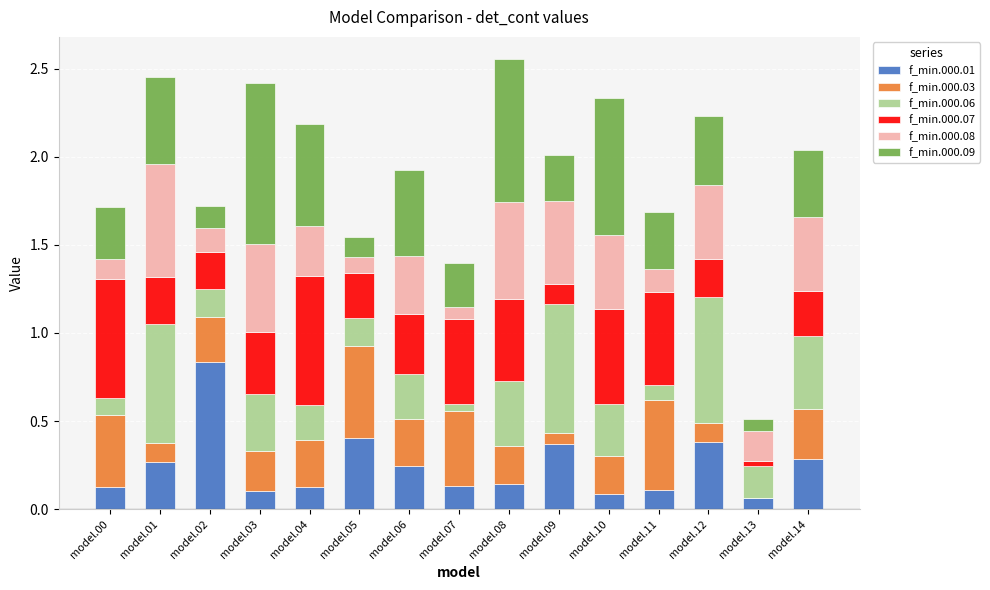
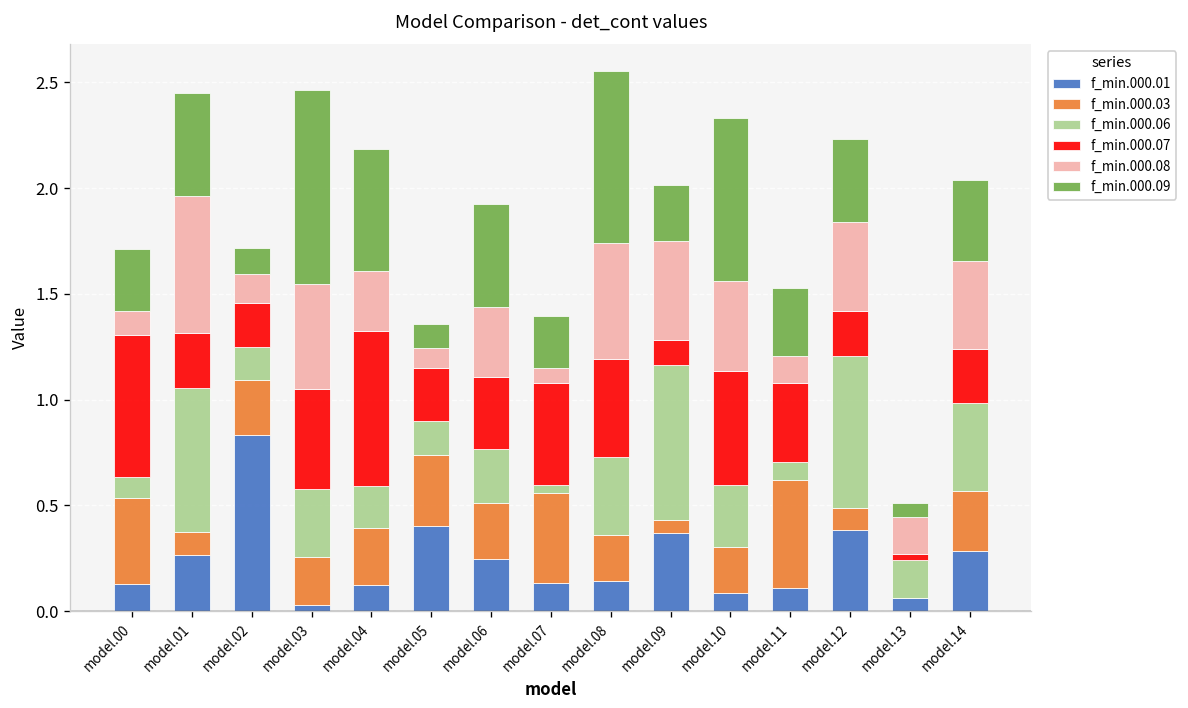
f_min.000.01, model.03: 0.10 -> 0.03
f_min.000.07, model.03: 0.35 -> 0.47
f_min.000.03, model.05: 0.52 -> 0.34
f_min.000.07, model.11: 0.53 -> 0.37
